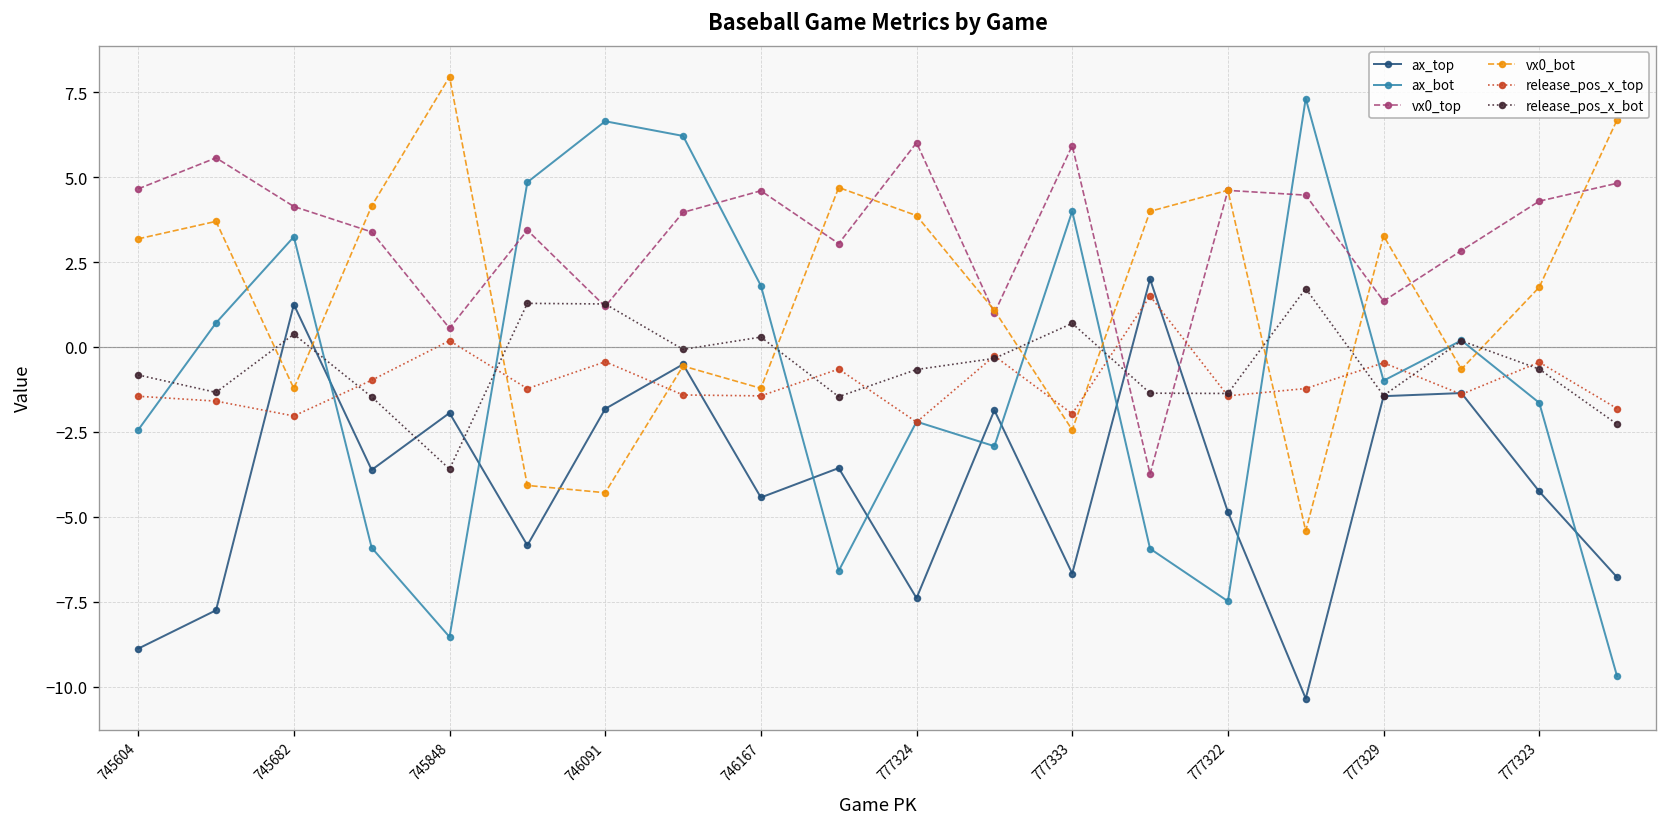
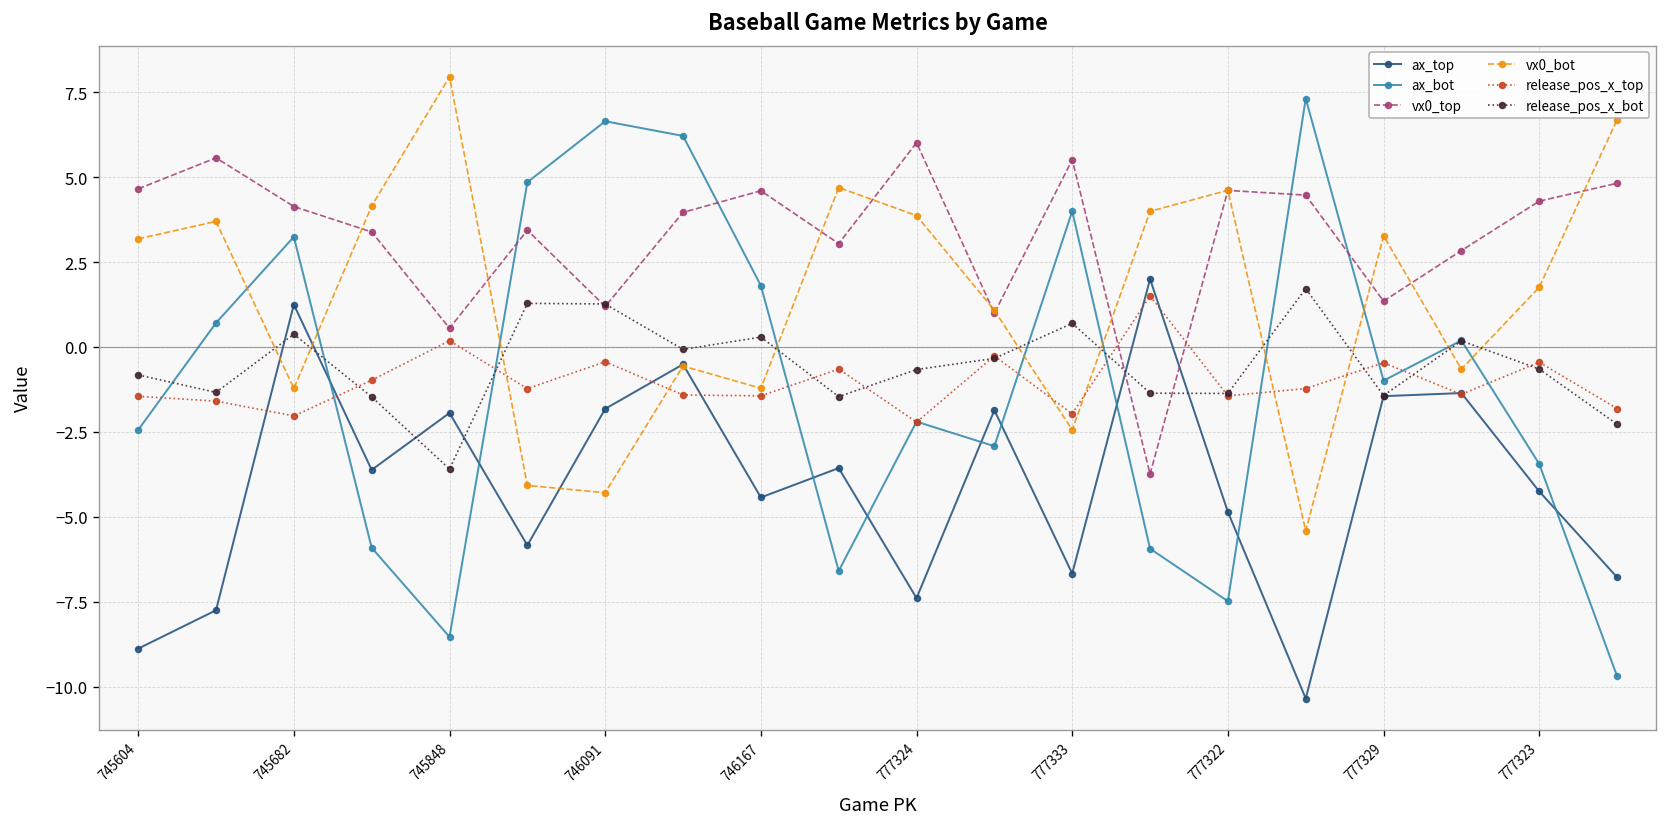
vx0_top, 777333: 5.9 -> 5.5
ax_bot, 777323: -1.6 -> -3.4
